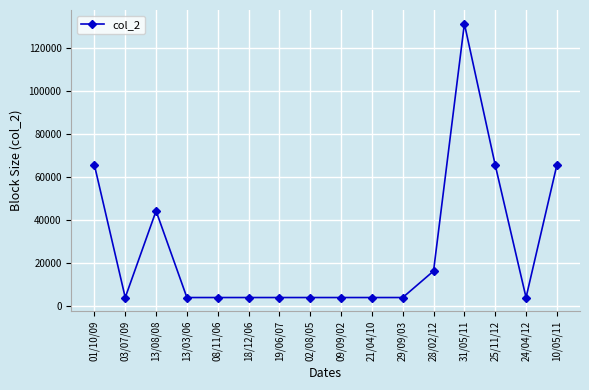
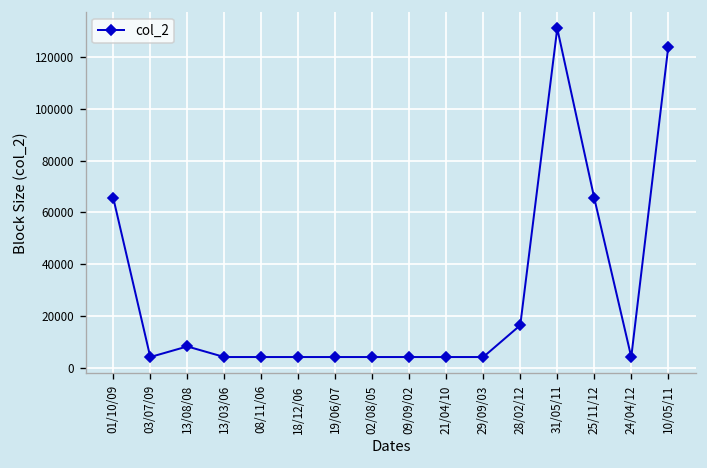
13/08/08: 44000 -> 8000
10/05/11: 66000 -> 124000
